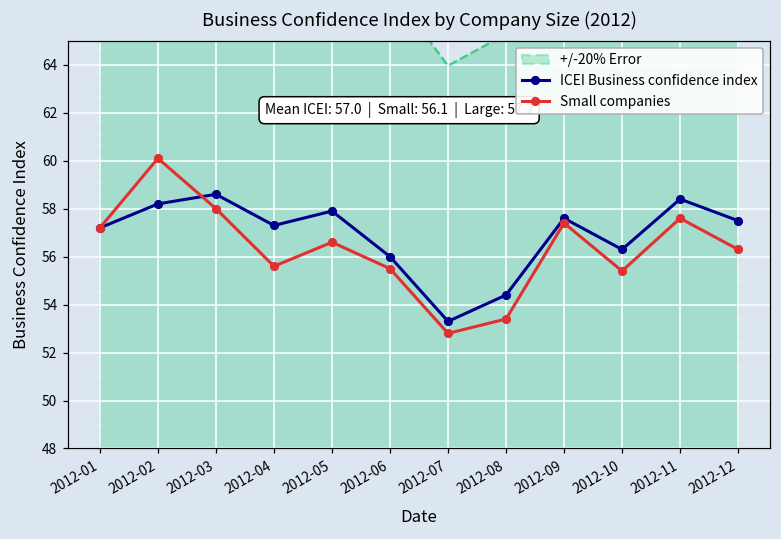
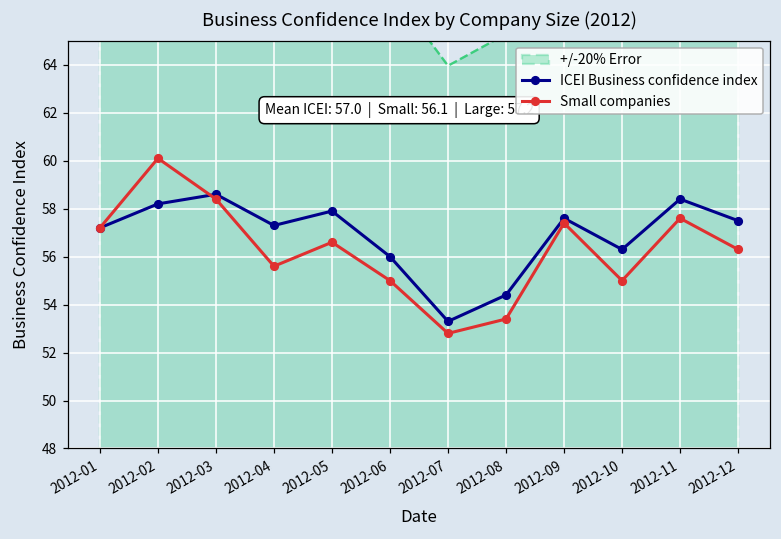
Small companies, 2012-03: 58.0 -> 58.4
Small companies, 2012-06: 55.5 -> 55.0
Small companies, 2012-10: 55.4 -> 55.0
